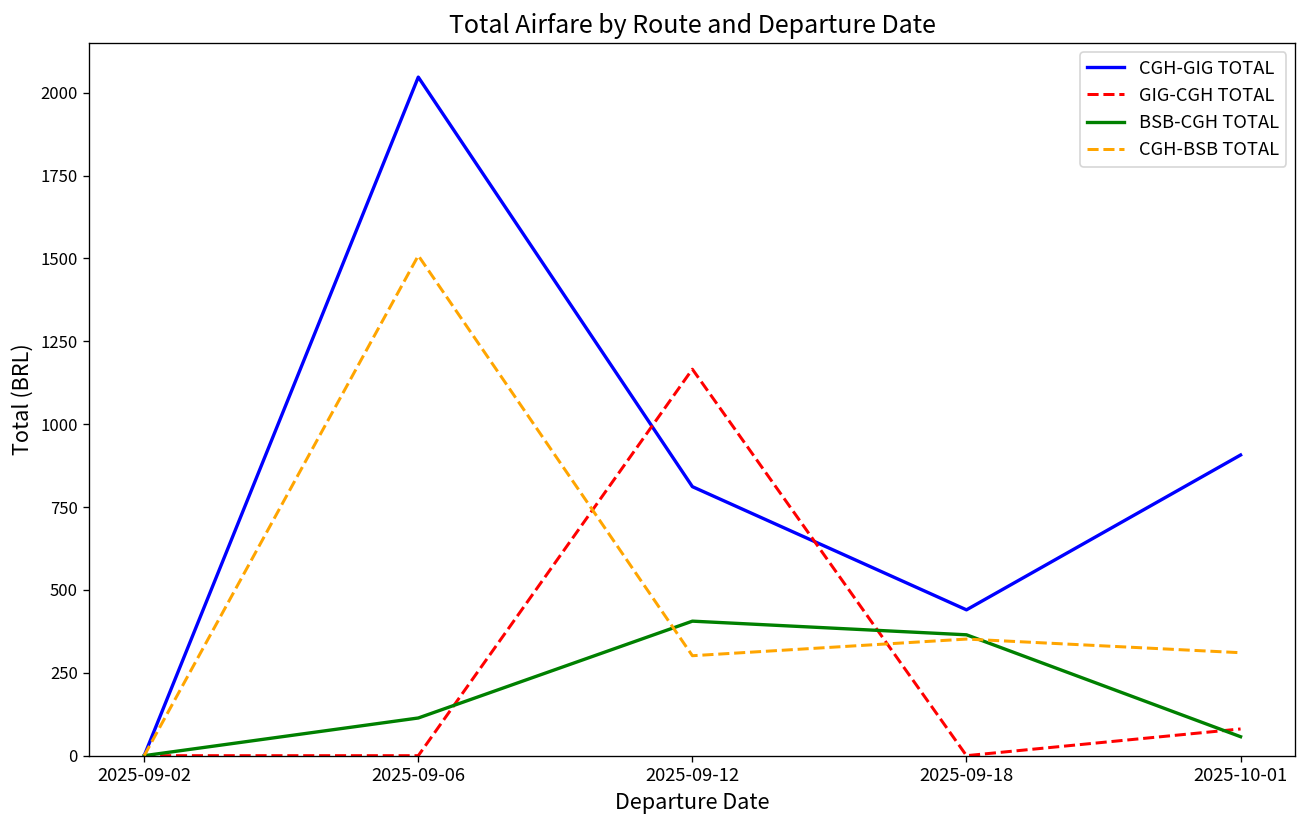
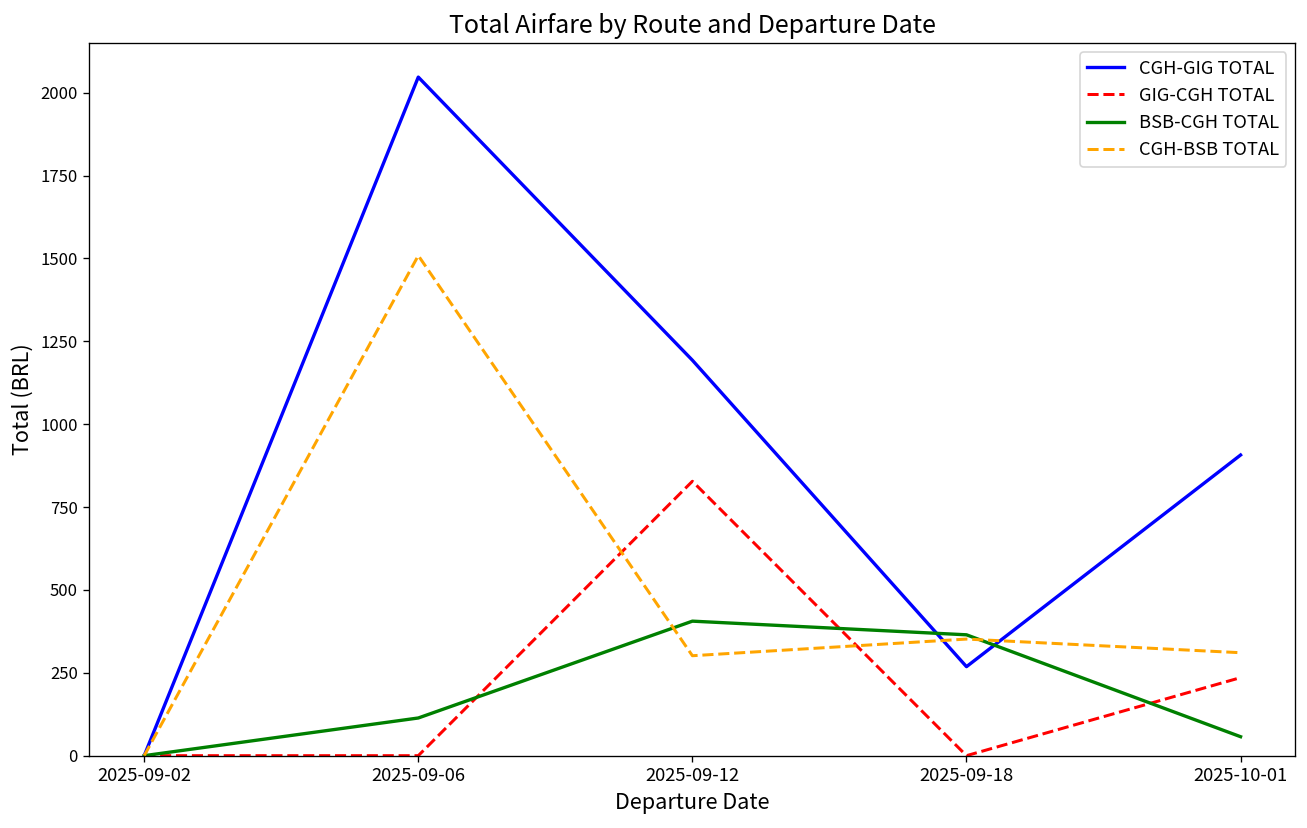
CGH-GIG TOTAL, 2025-09-12: 810 -> 1190
GIG-CGH TOTAL, 2025-09-12: 1170 -> 830
CGH-GIG TOTAL, 2025-09-18: 440 -> 270
GIG-CGH TOTAL, 2025-10-01: 80 -> 240
